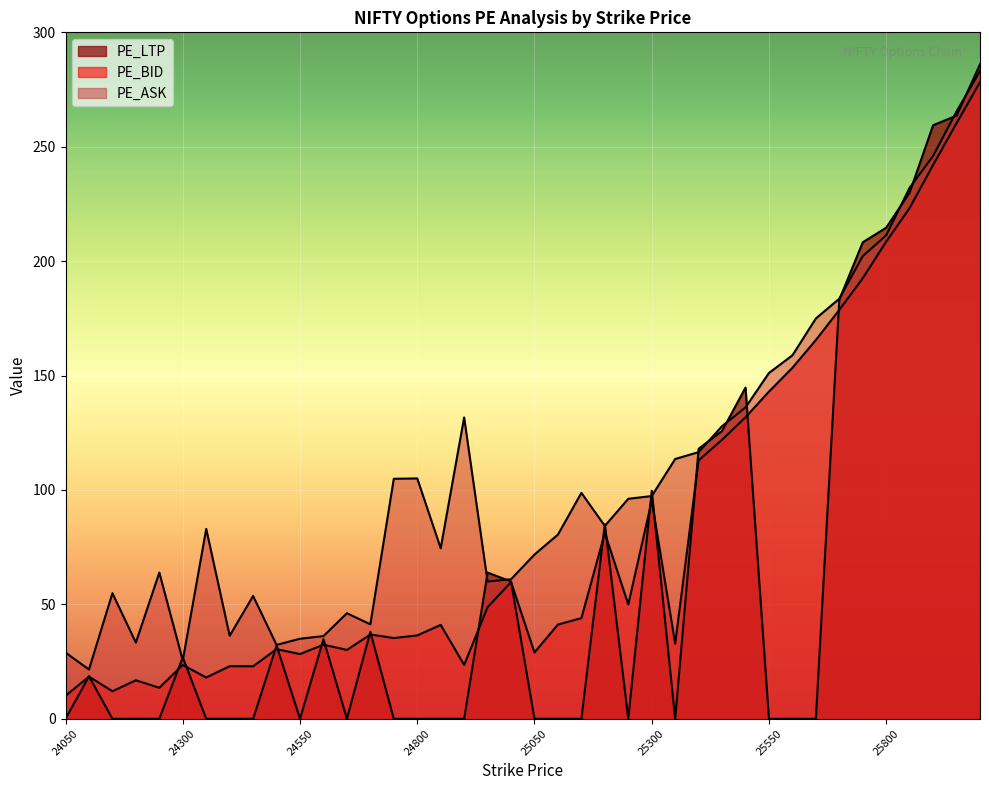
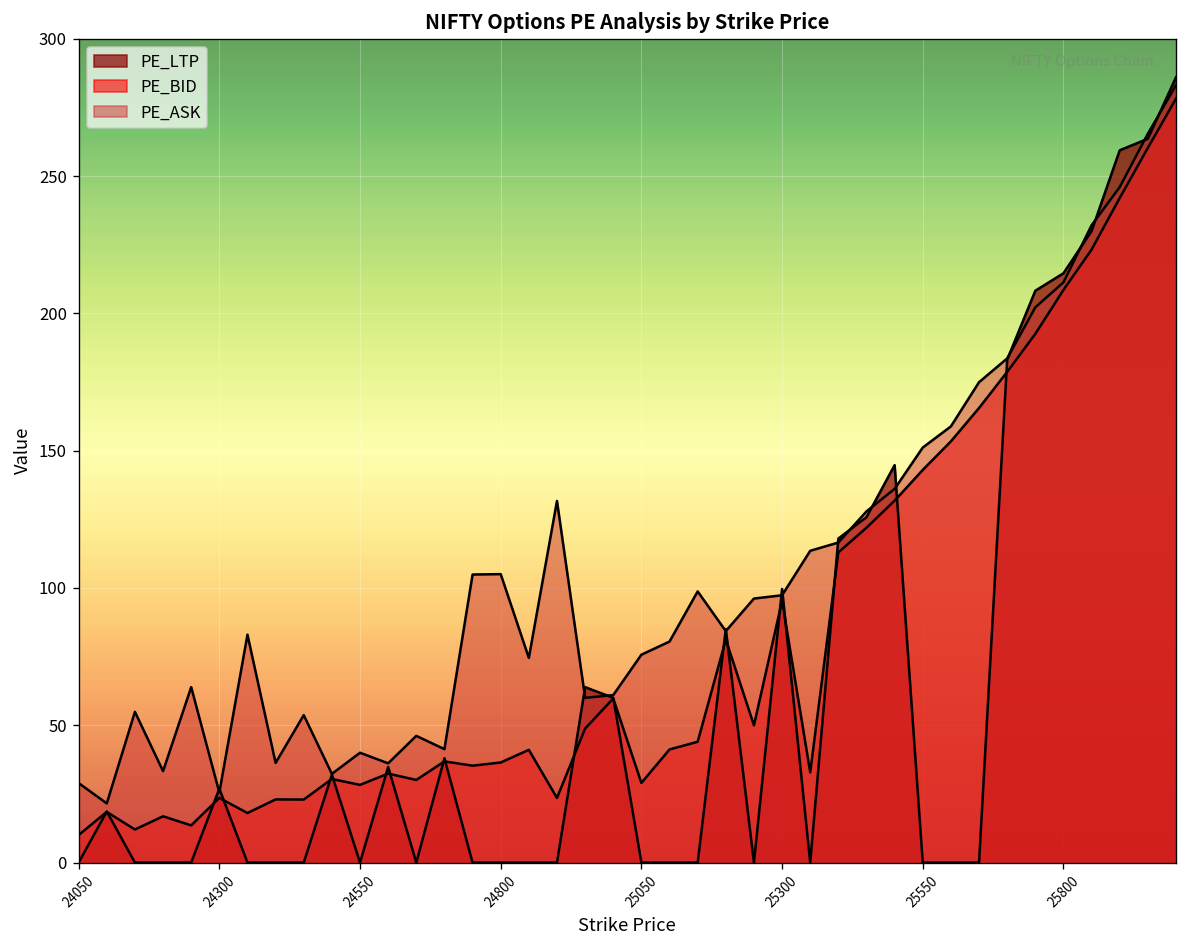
PE_ASK, 24550: 35 -> 40
PE_ASK, 25050: 72 -> 76
